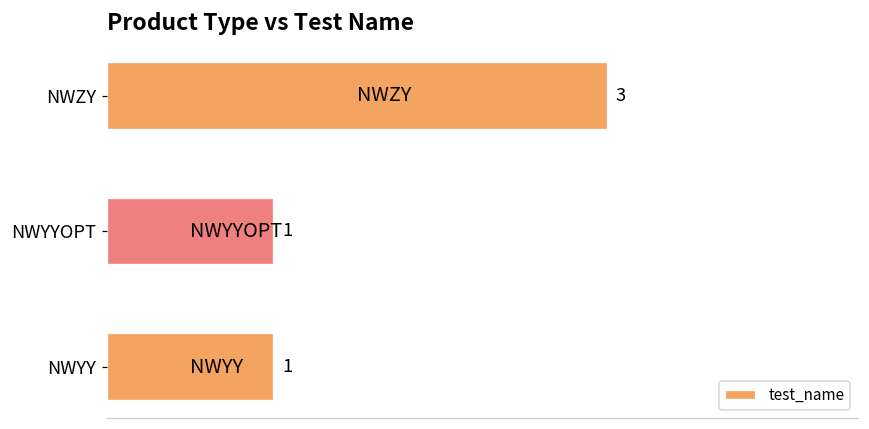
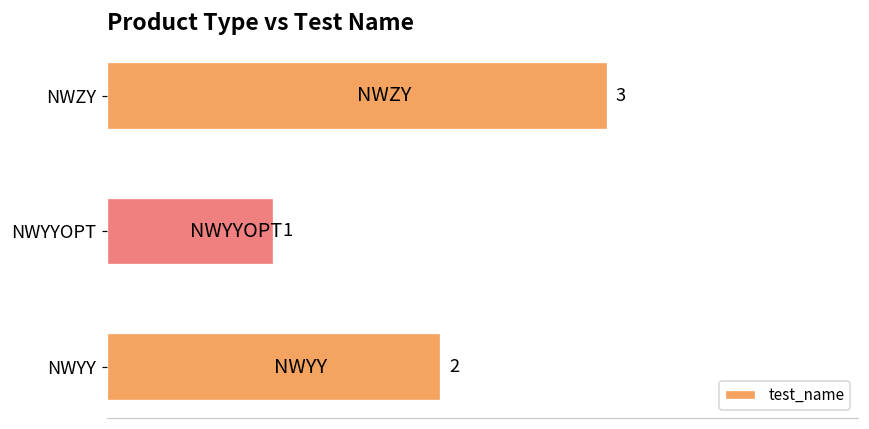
NWYY: 1 -> 2
